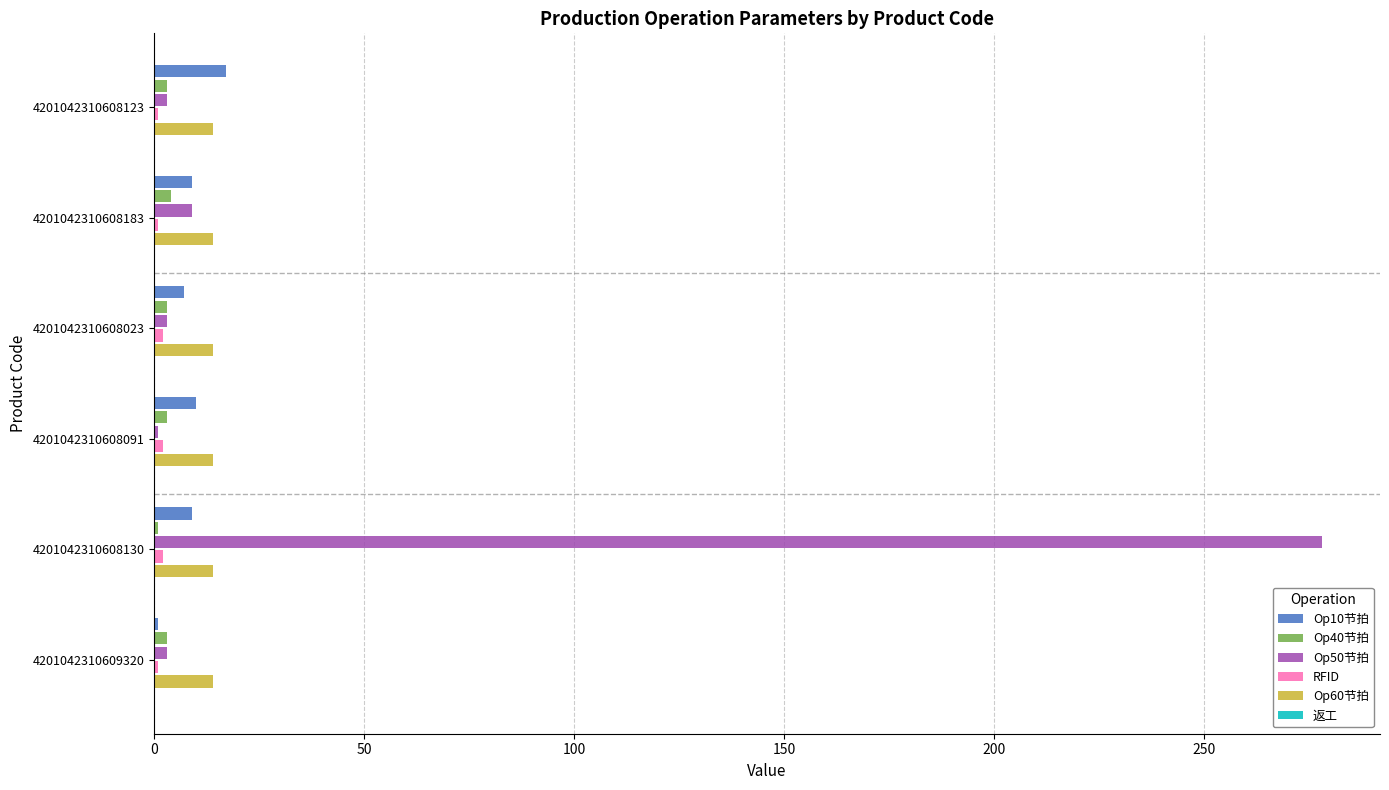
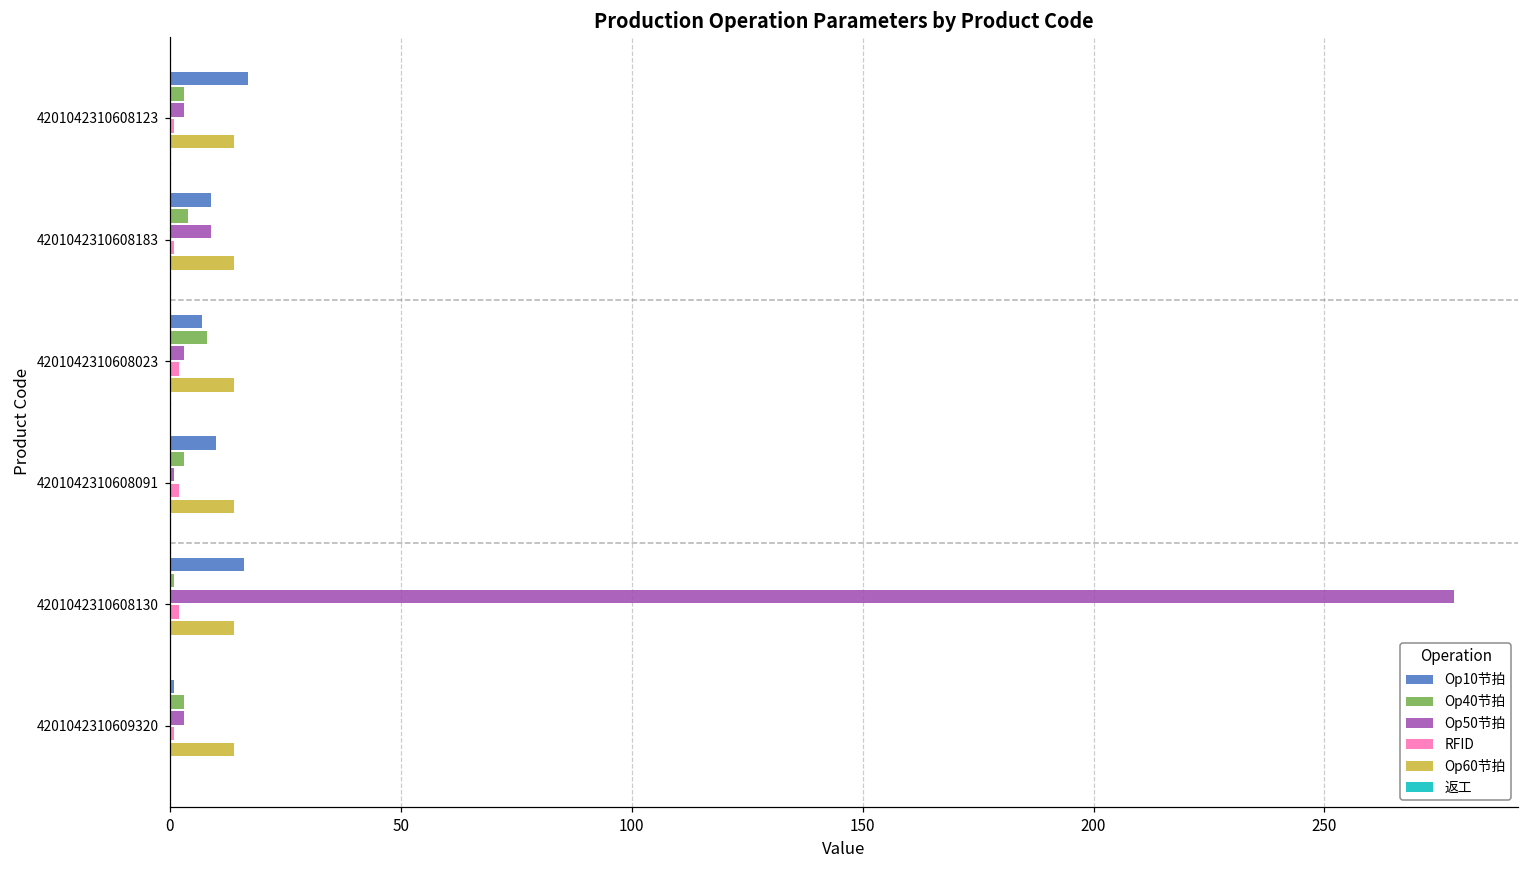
Op40节拍, 4201042310608023: 3 -> 8
Op10节拍, 4201042310608130: 9 -> 16
